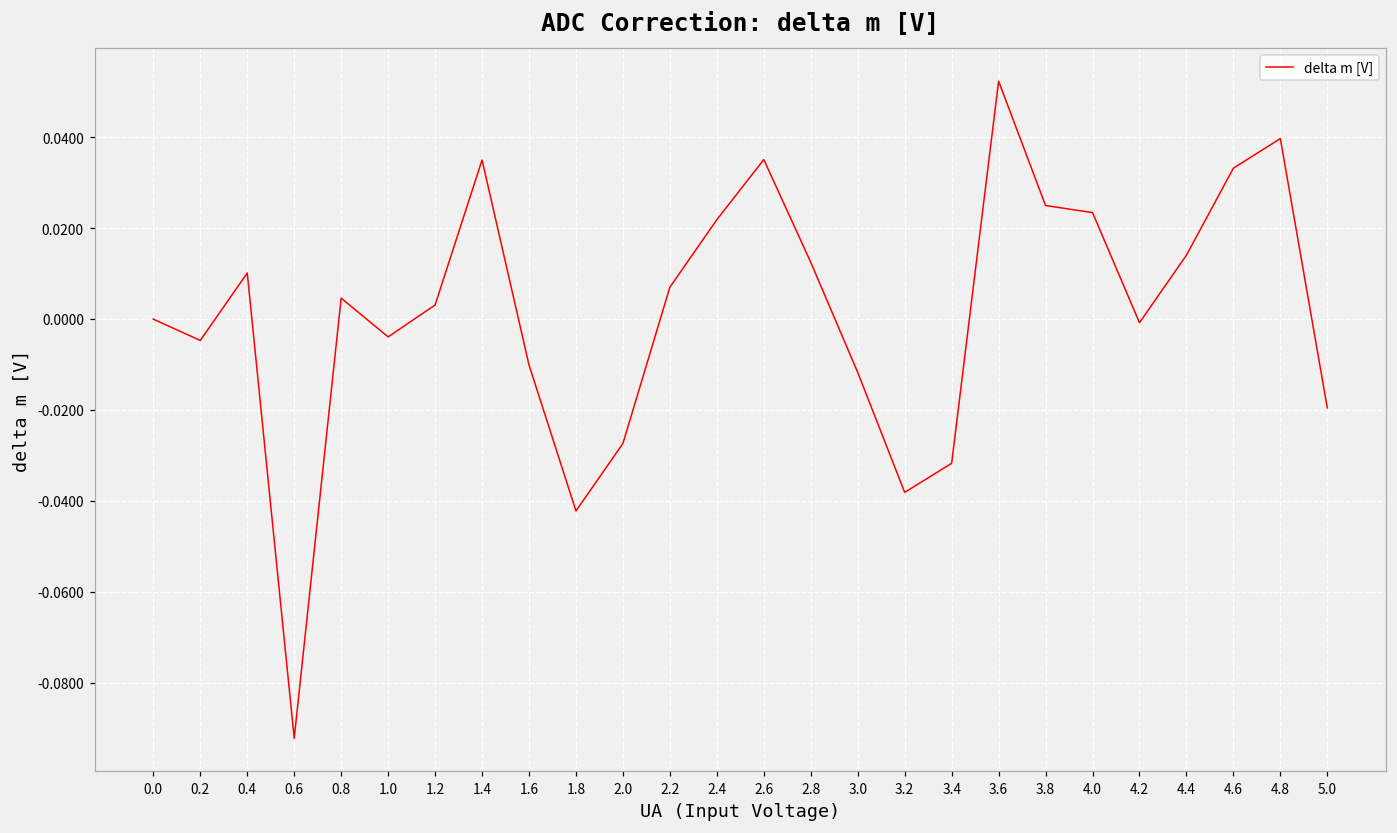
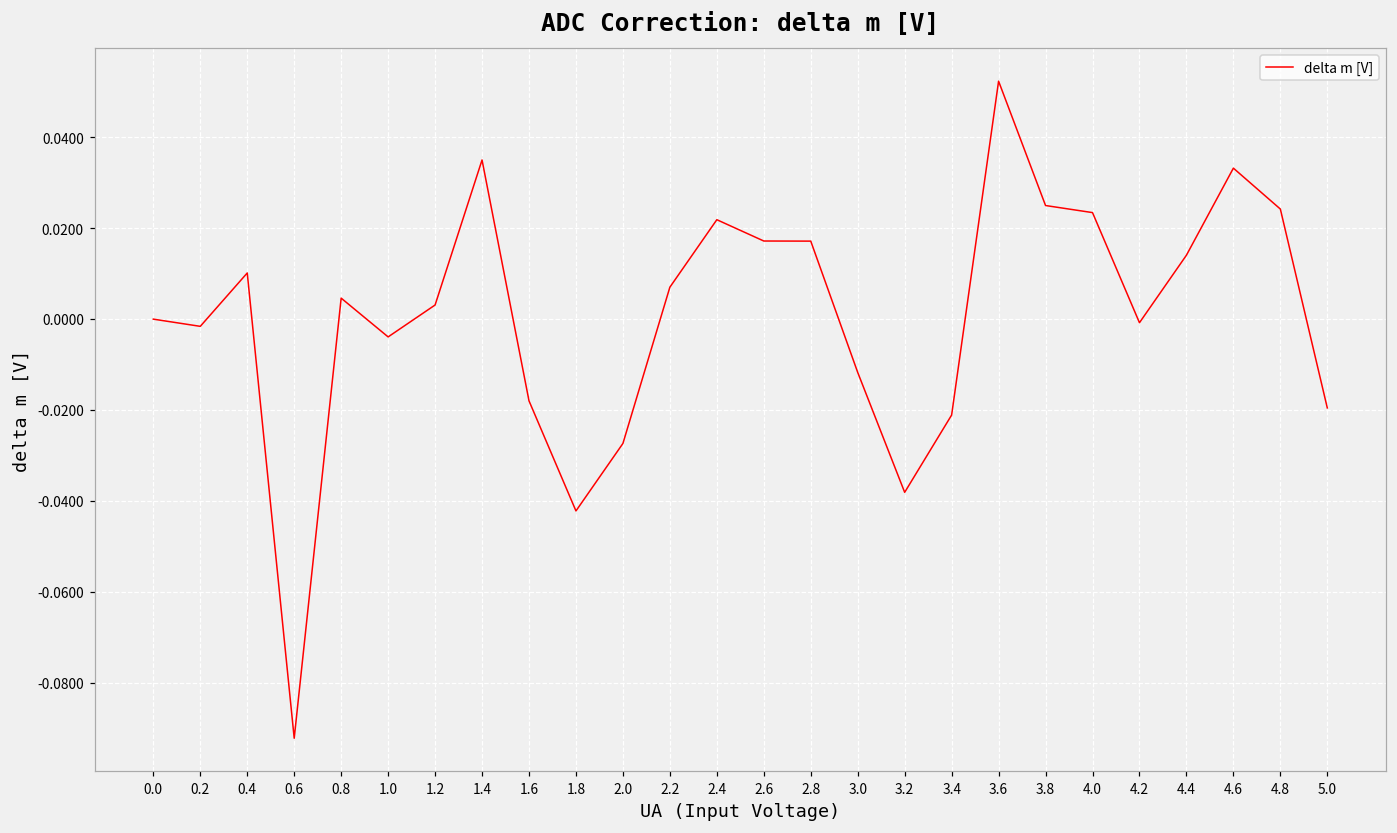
0.2: -0.005 -> -0.002
1.6: -0.010 -> -0.018
2.6: 0.035 -> 0.017
2.8: 0.013 -> 0.017
3.4: -0.032 -> -0.021
4.8: 0.040 -> 0.024
